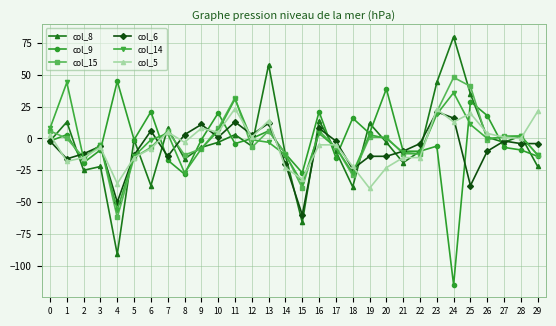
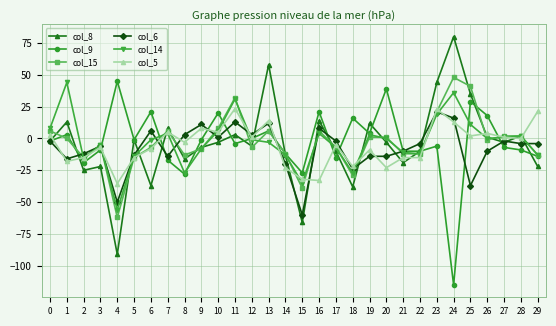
col_5, 16: -5 -> -33
col_5, 19: -39 -> -9
col_5, 25: 20 -> 2
